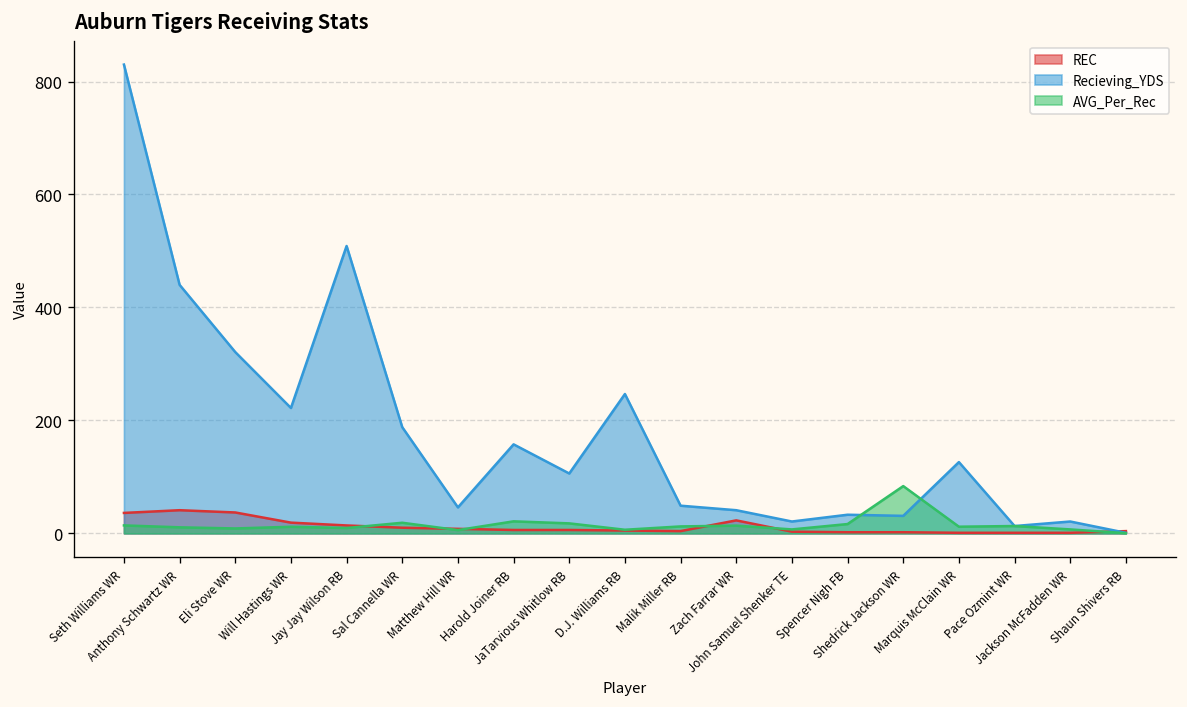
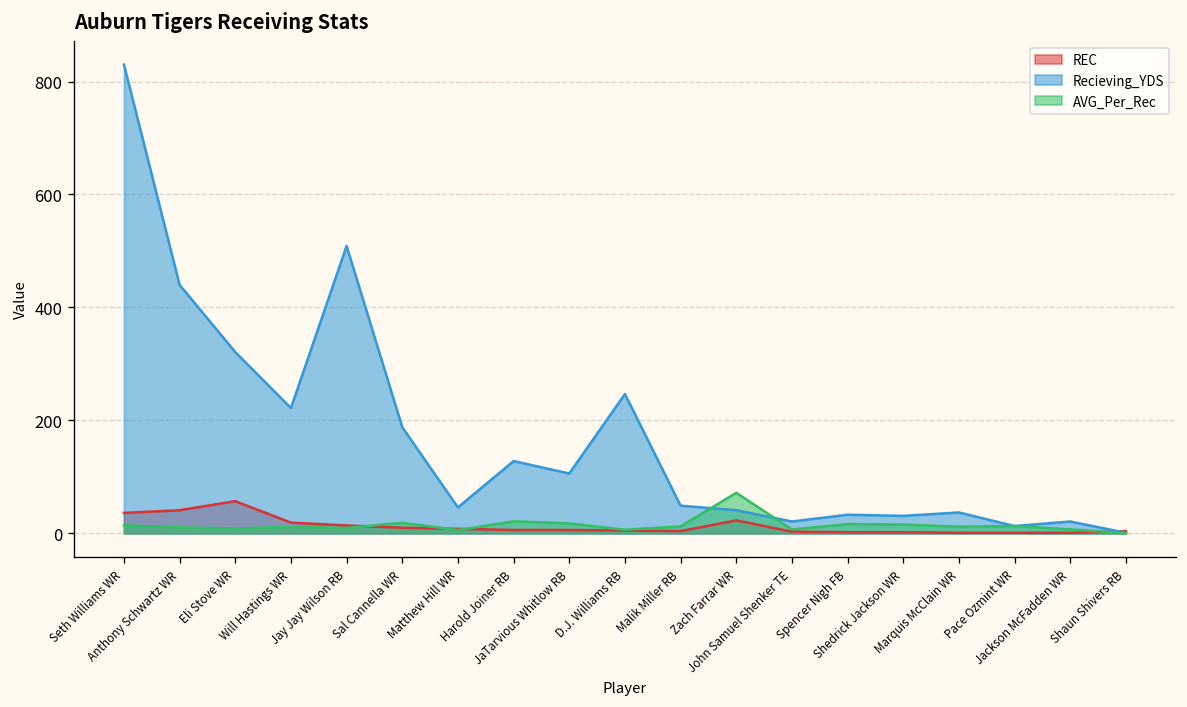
REC, Eli Stove WR: 40 -> 60
Recieving_YDS, Harold Joiner RB: 160 -> 130
AVG_Per_Rec, Zach Farrar WR: 10 -> 70
AVG_Per_Rec, Shedrick Jackson WR: 80 -> 20
Recieving_YDS, Marquis McClain WR: 130 -> 40
